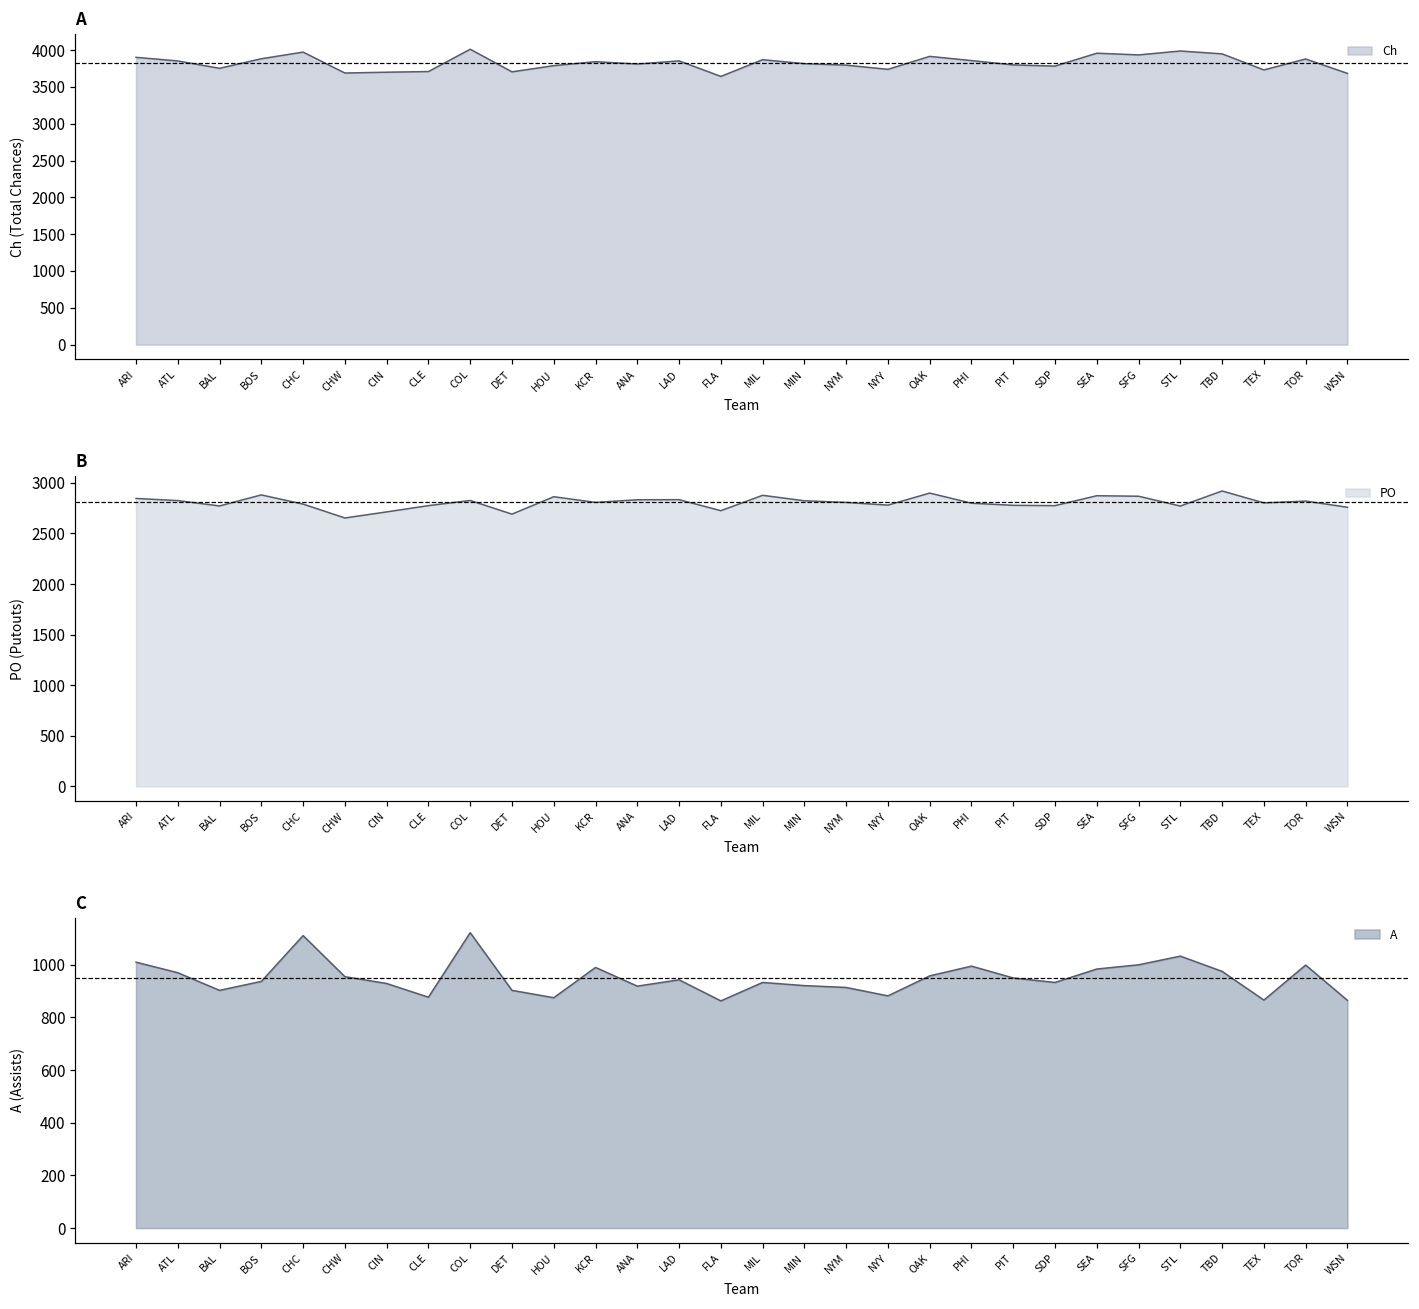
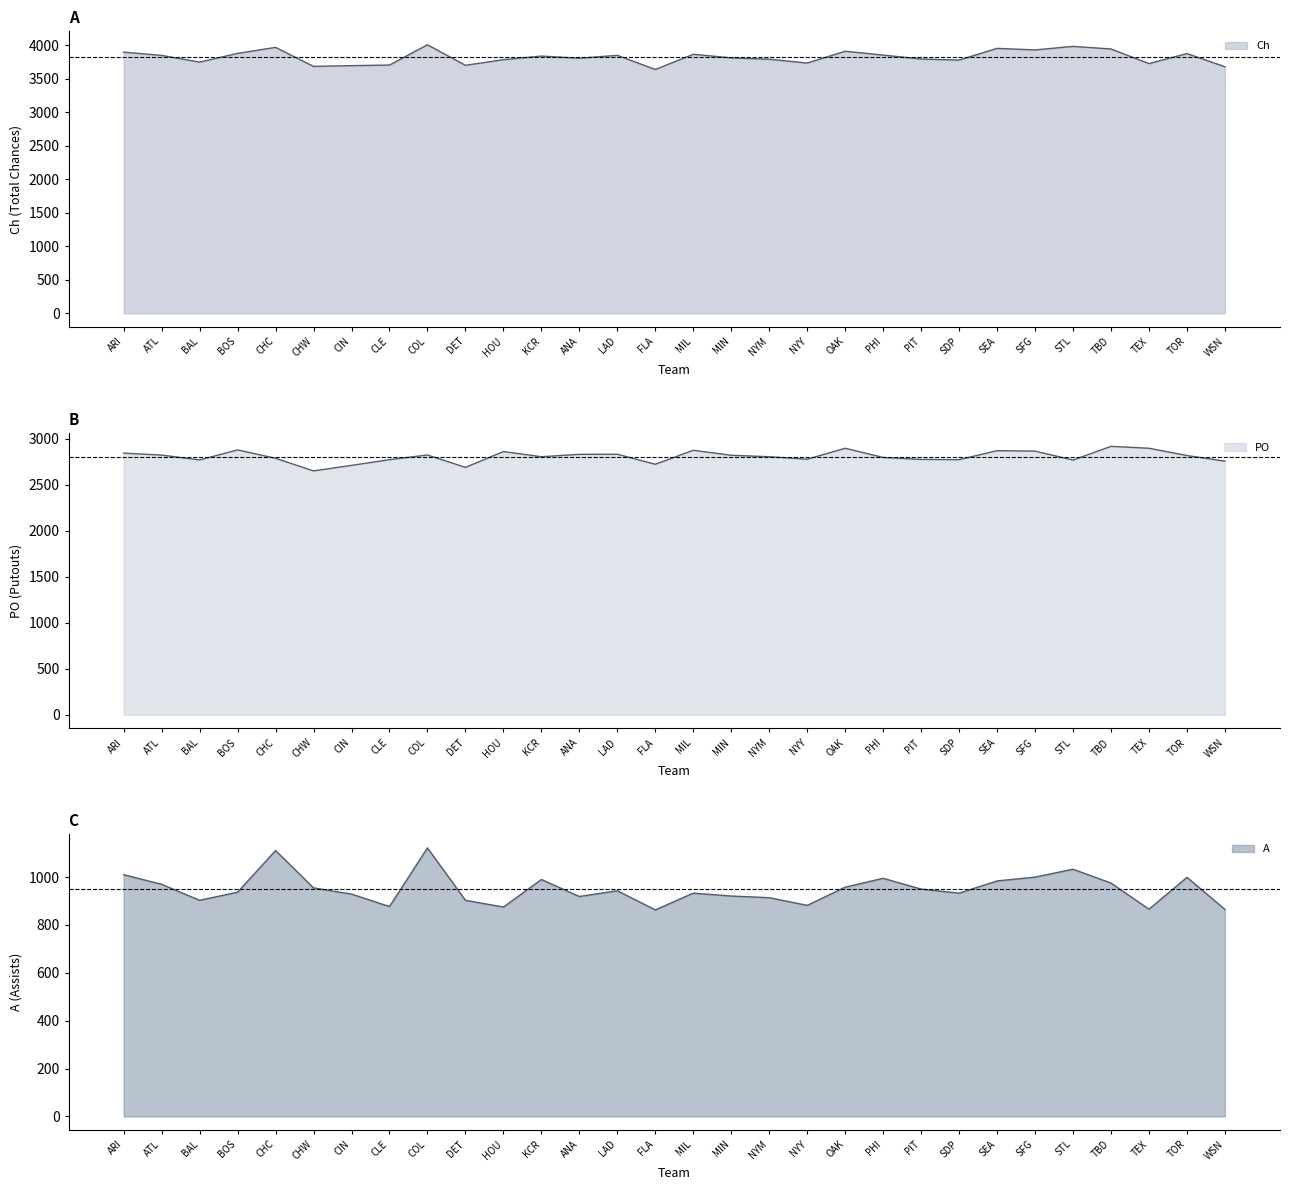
B, TEX: 2800 -> 2900
